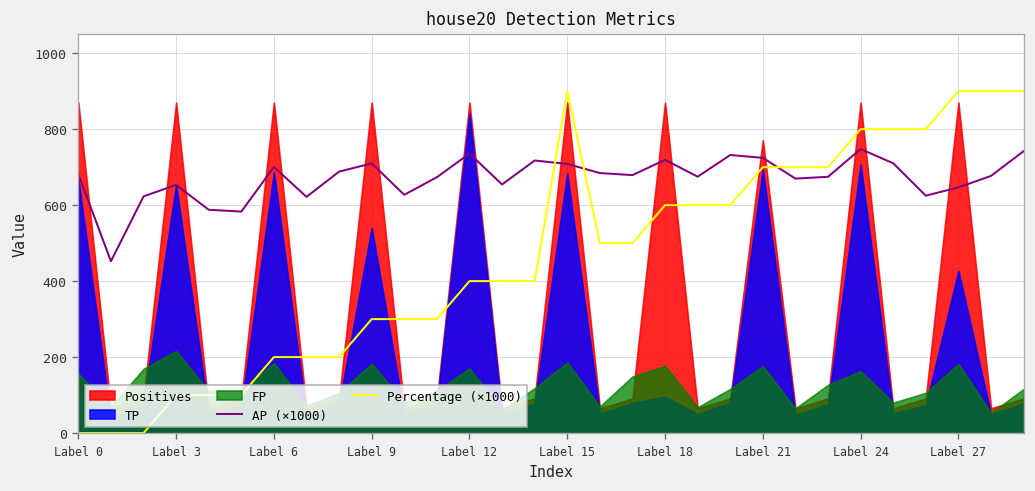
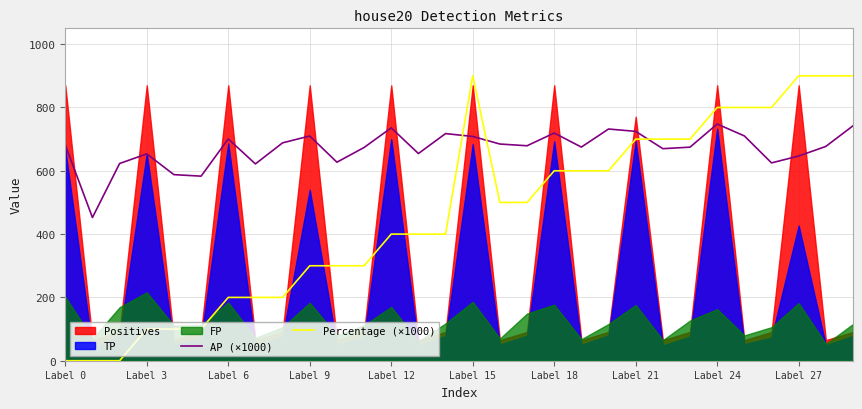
FP, Label 0: 160 -> 200
TP, Label 12: 840 -> 700
TP, Label 18: 100 -> 690
TP, Label 24: 710 -> 730
